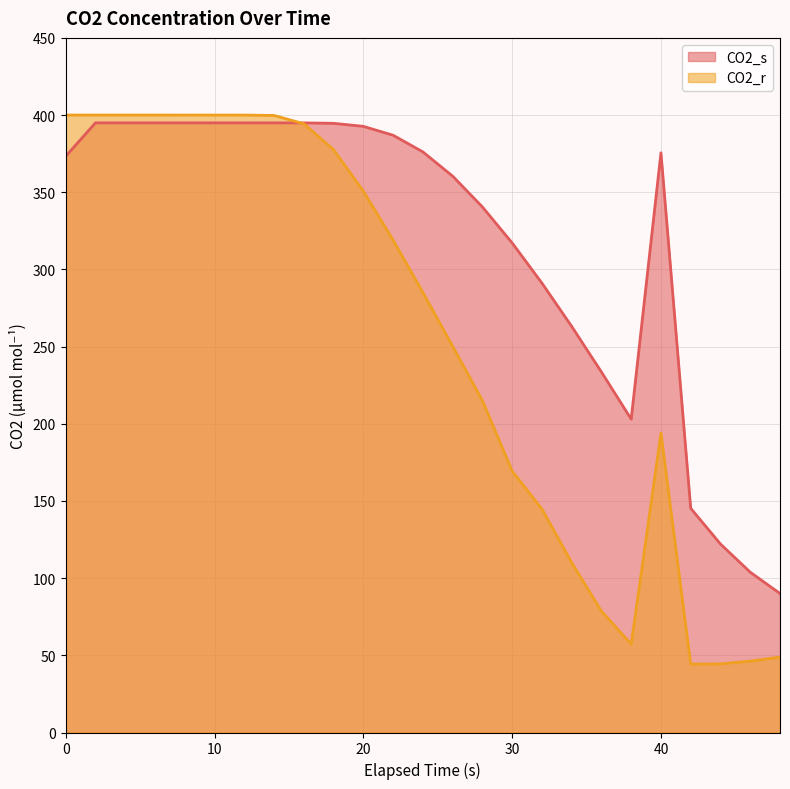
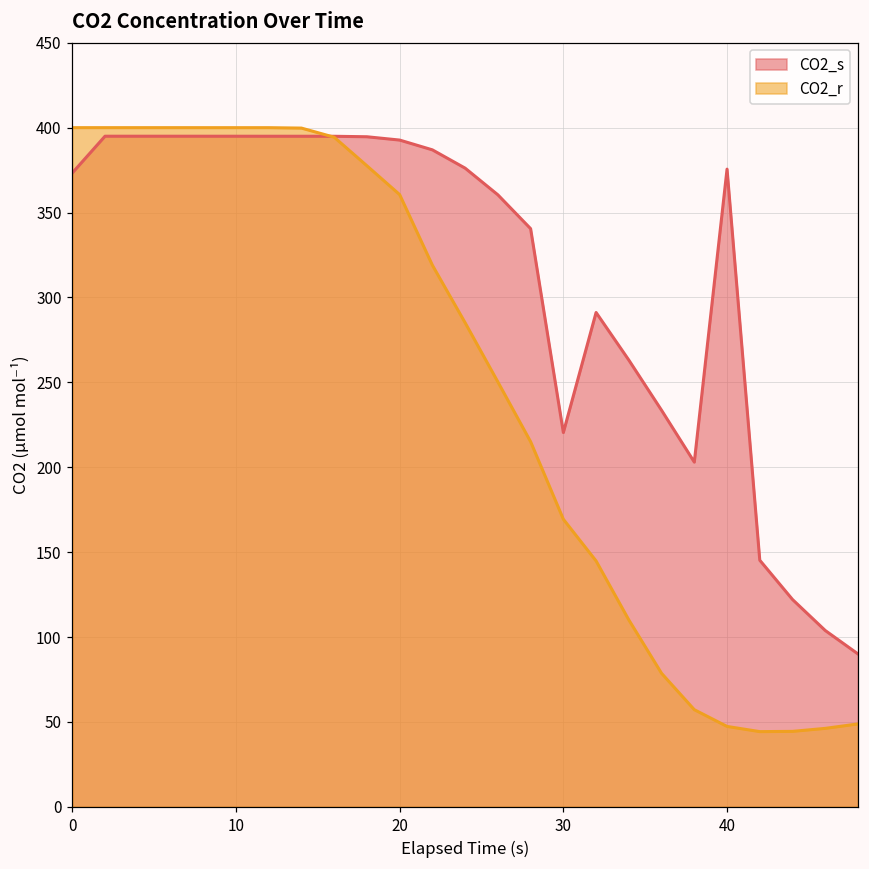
CO2_r, 20: 351 -> 361
CO2_s, 30: 317 -> 220
CO2_r, 40: 194 -> 47
